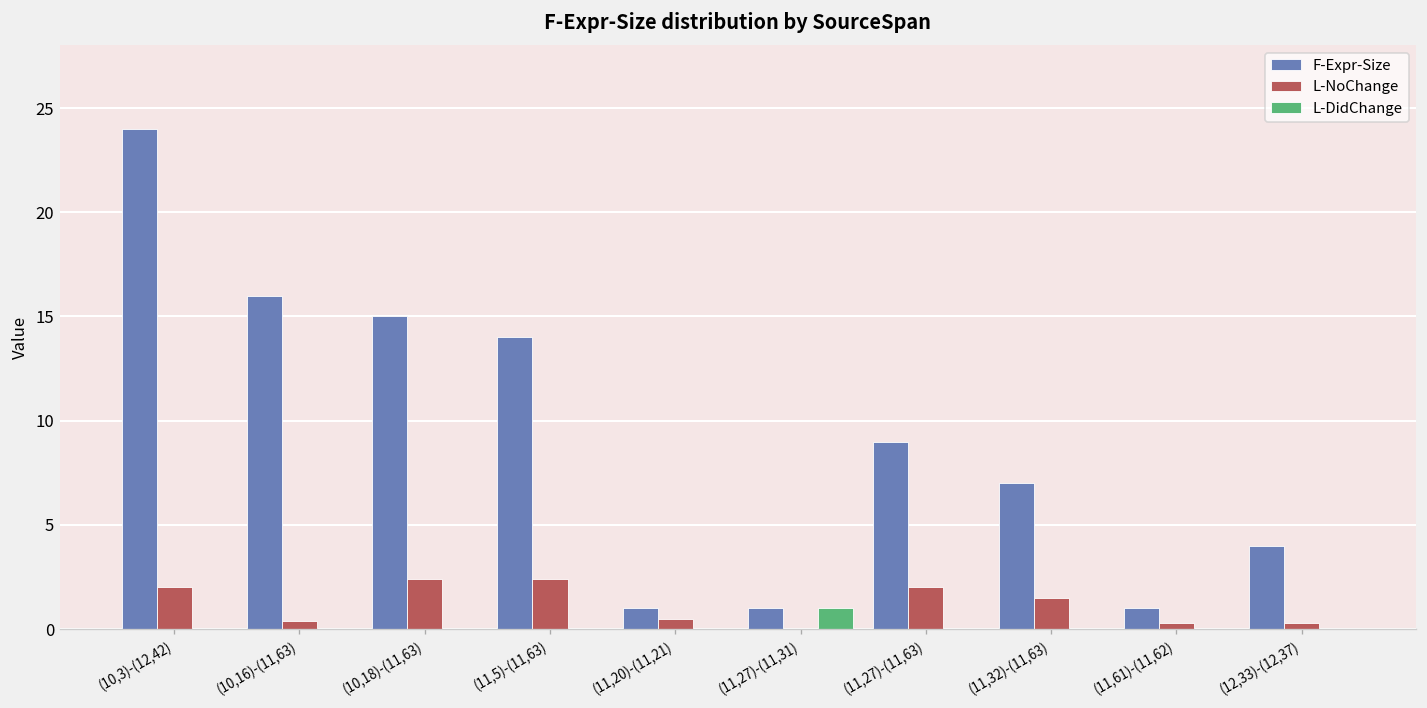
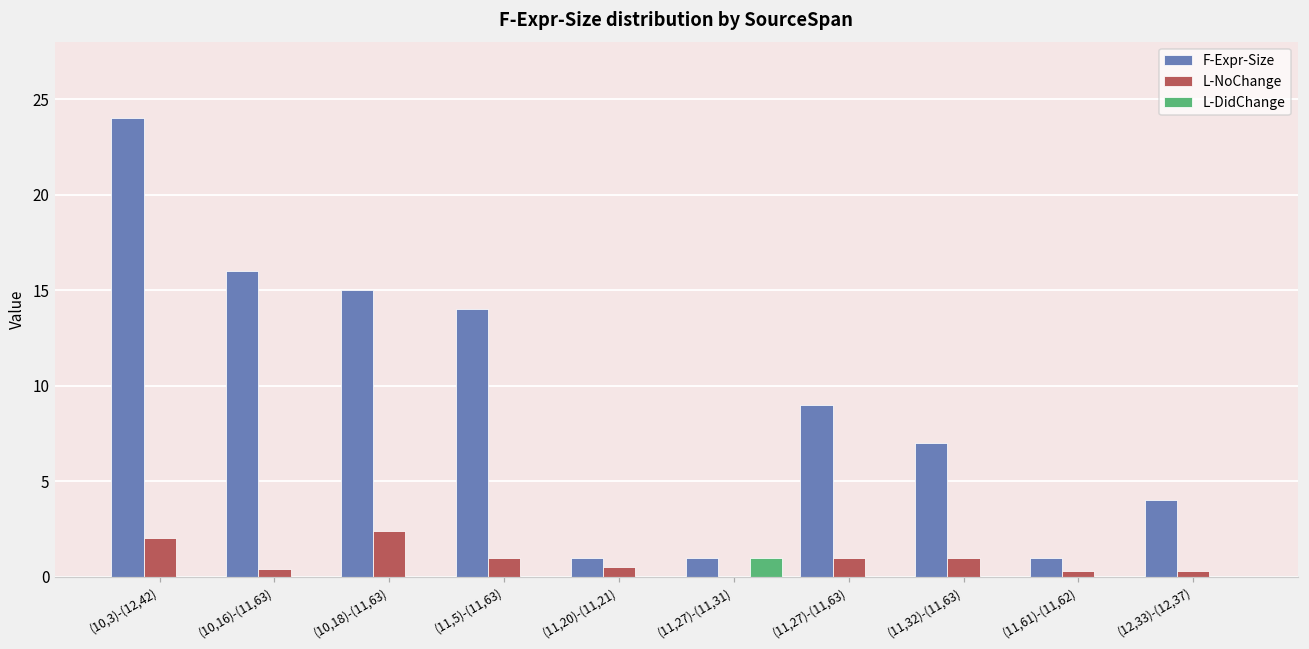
L-NoChange, (11,5)-(11,63): 2.4 -> 1.0
L-NoChange, (11,27)-(11,63): 2 -> 1
L-NoChange, (11,32)-(11,63): 1.5 -> 1.0
